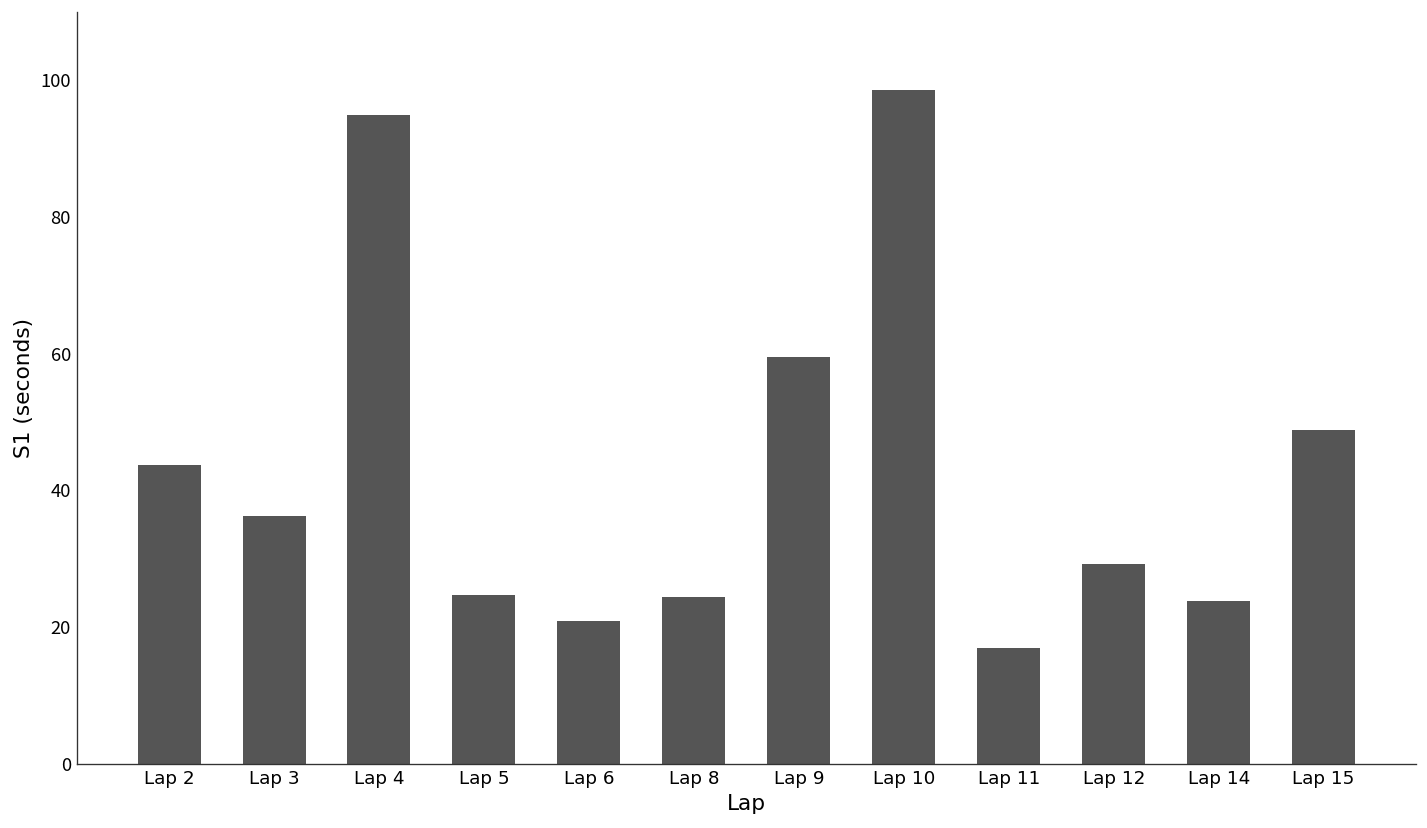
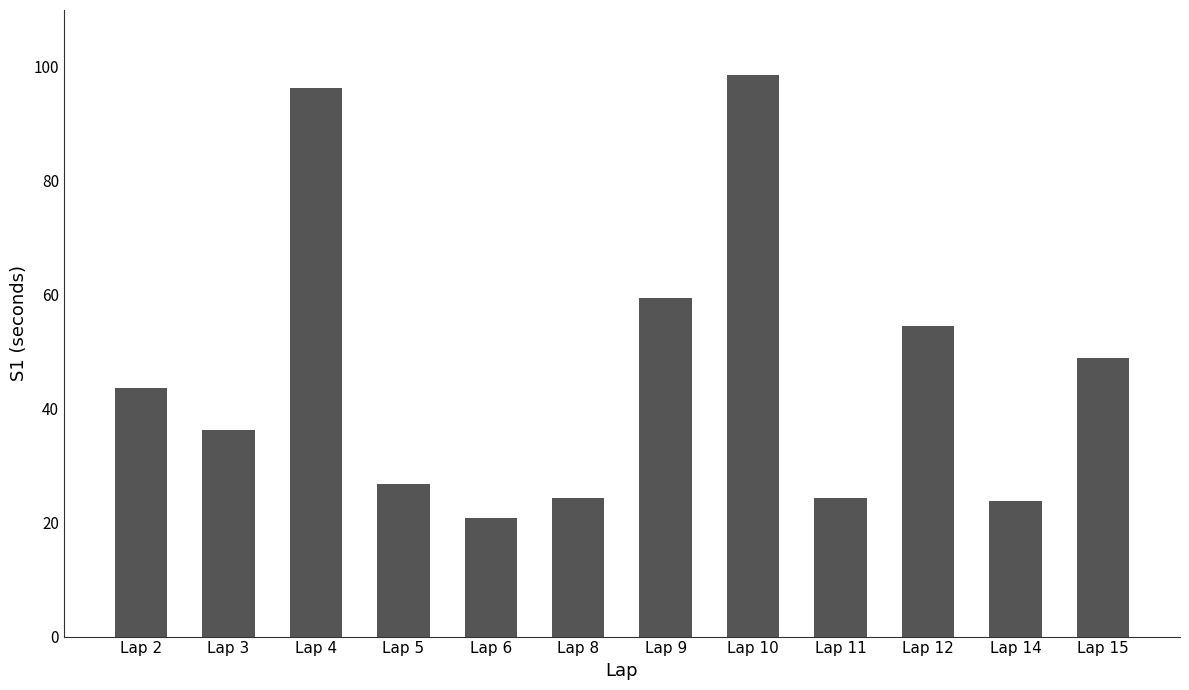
Lap 4: 95 -> 96
Lap 5: 25 -> 27
Lap 11: 17 -> 24
Lap 12: 29 -> 55
